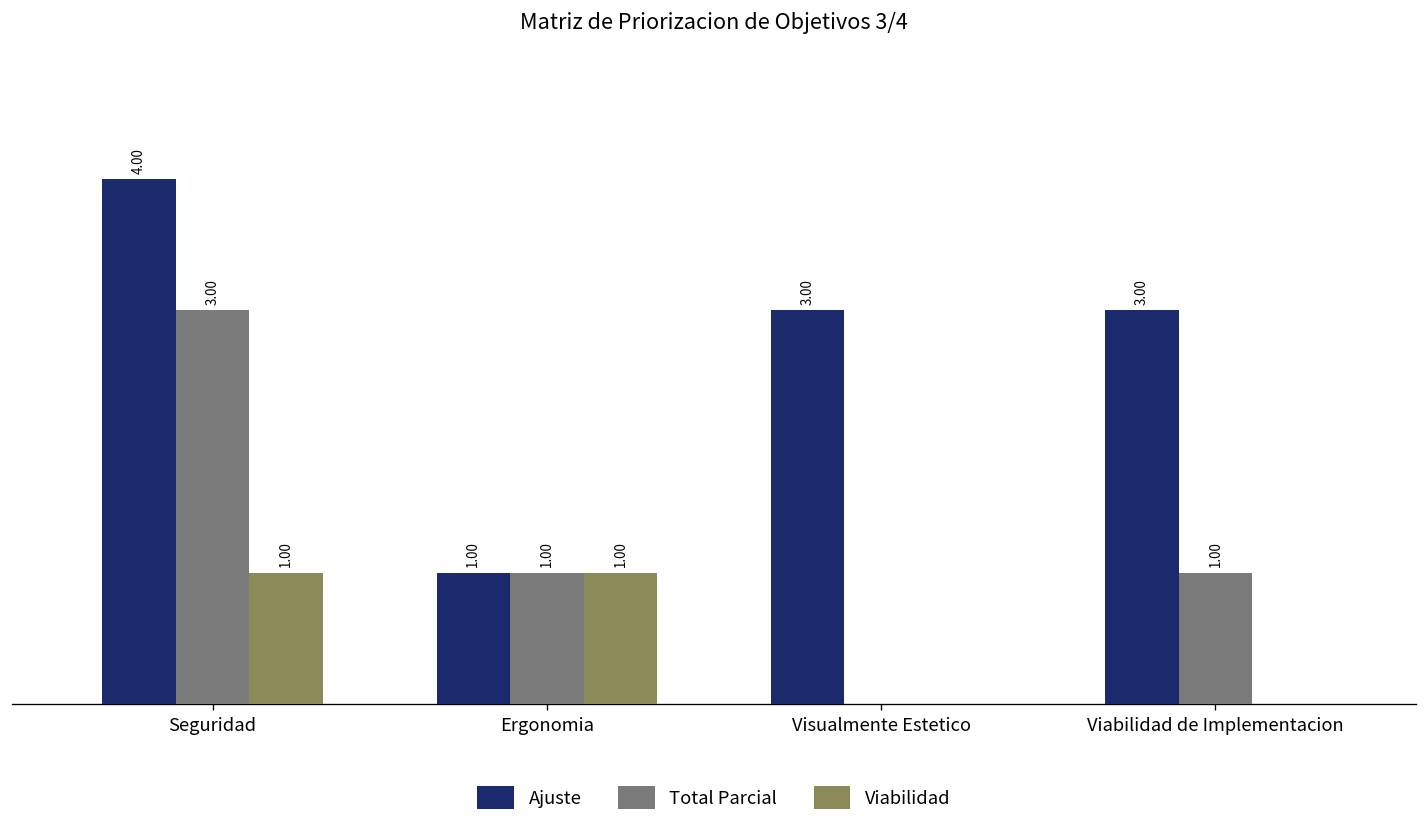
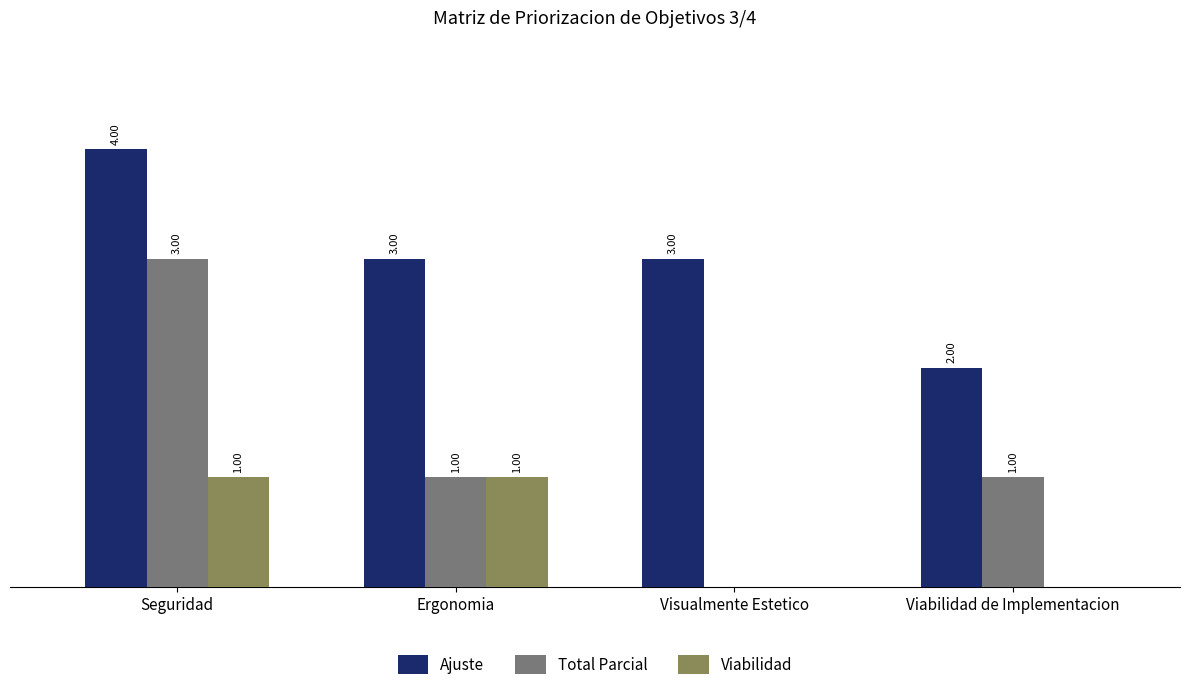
Ajuste, Ergonomia: 1.00 -> 3.00
Ajuste, Viabilidad de Implementacion: 3.00 -> 2.00
